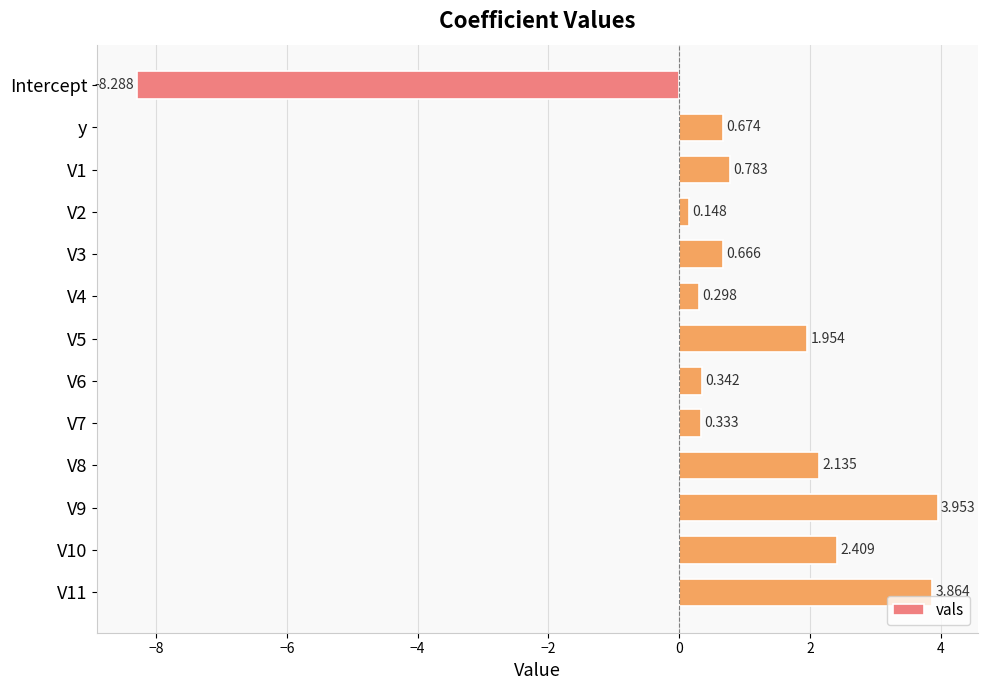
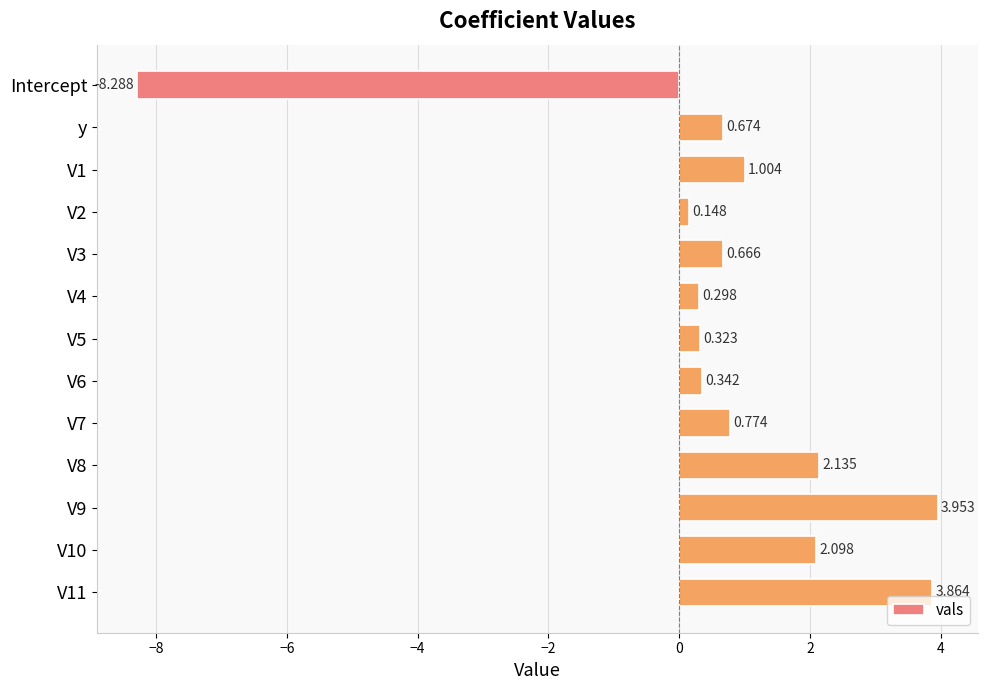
V1: 0.783 -> 1.004
V5: 1.954 -> 0.323
V7: 0.333 -> 0.774
V10: 2.409 -> 2.098
